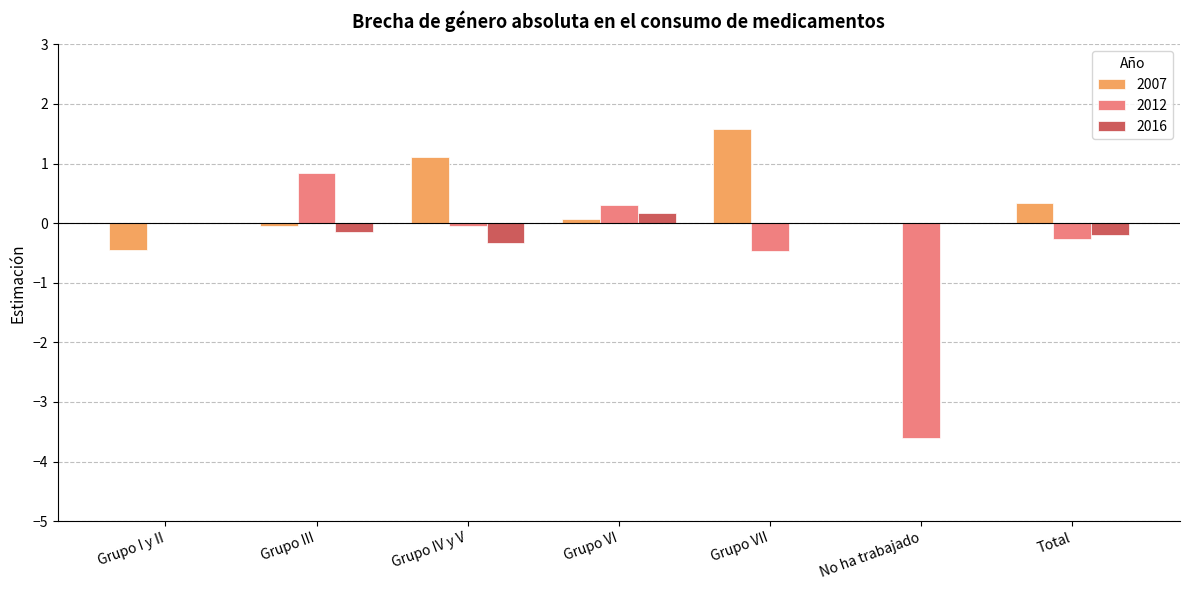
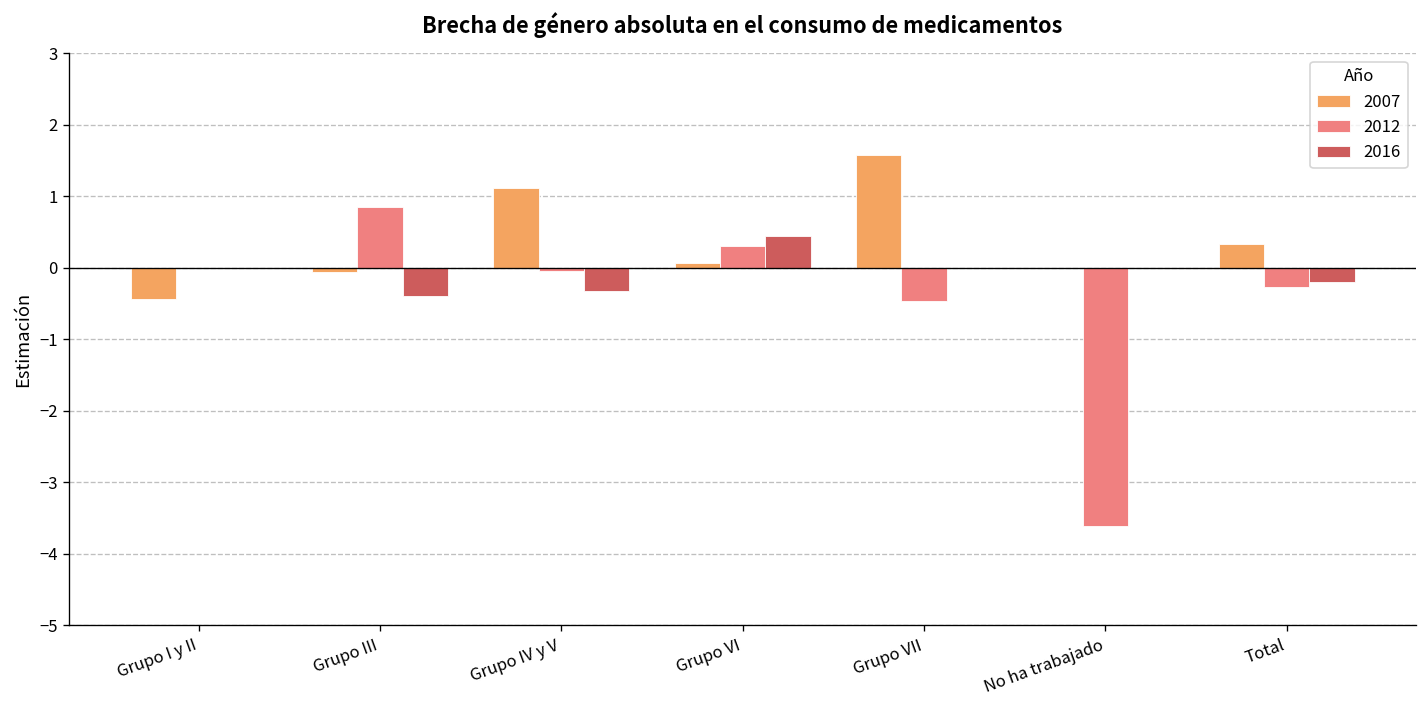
2016, Grupo III: -0.2 -> -0.4
2016, Grupo VI: 0.2 -> 0.4
